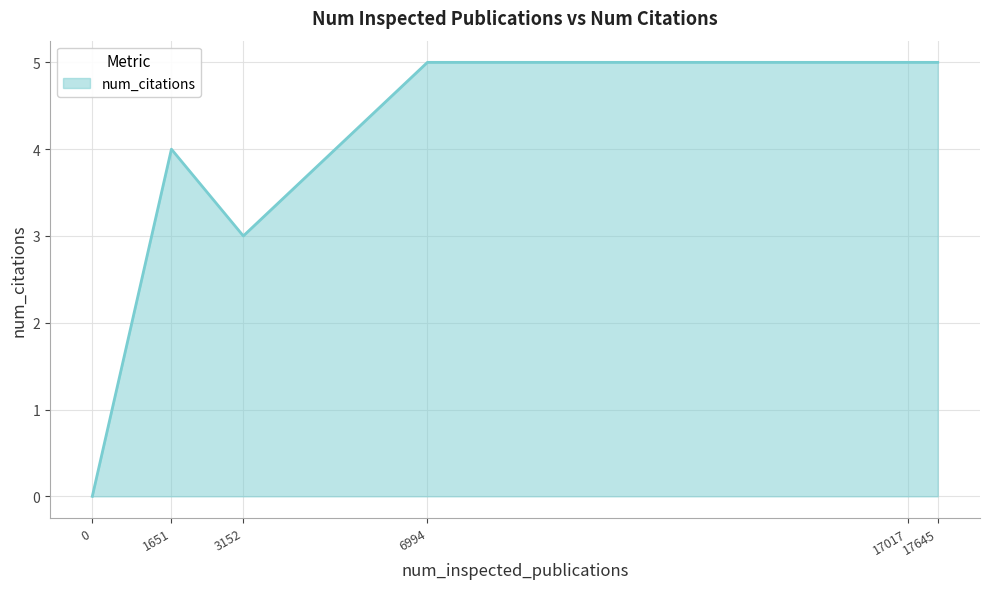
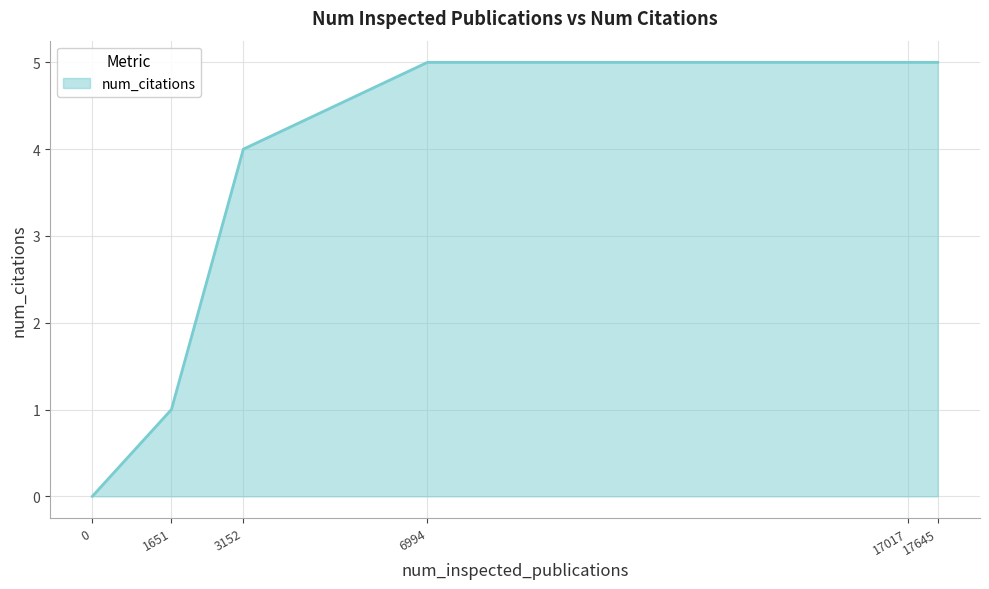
1651: 4 -> 1
3152: 3 -> 4
